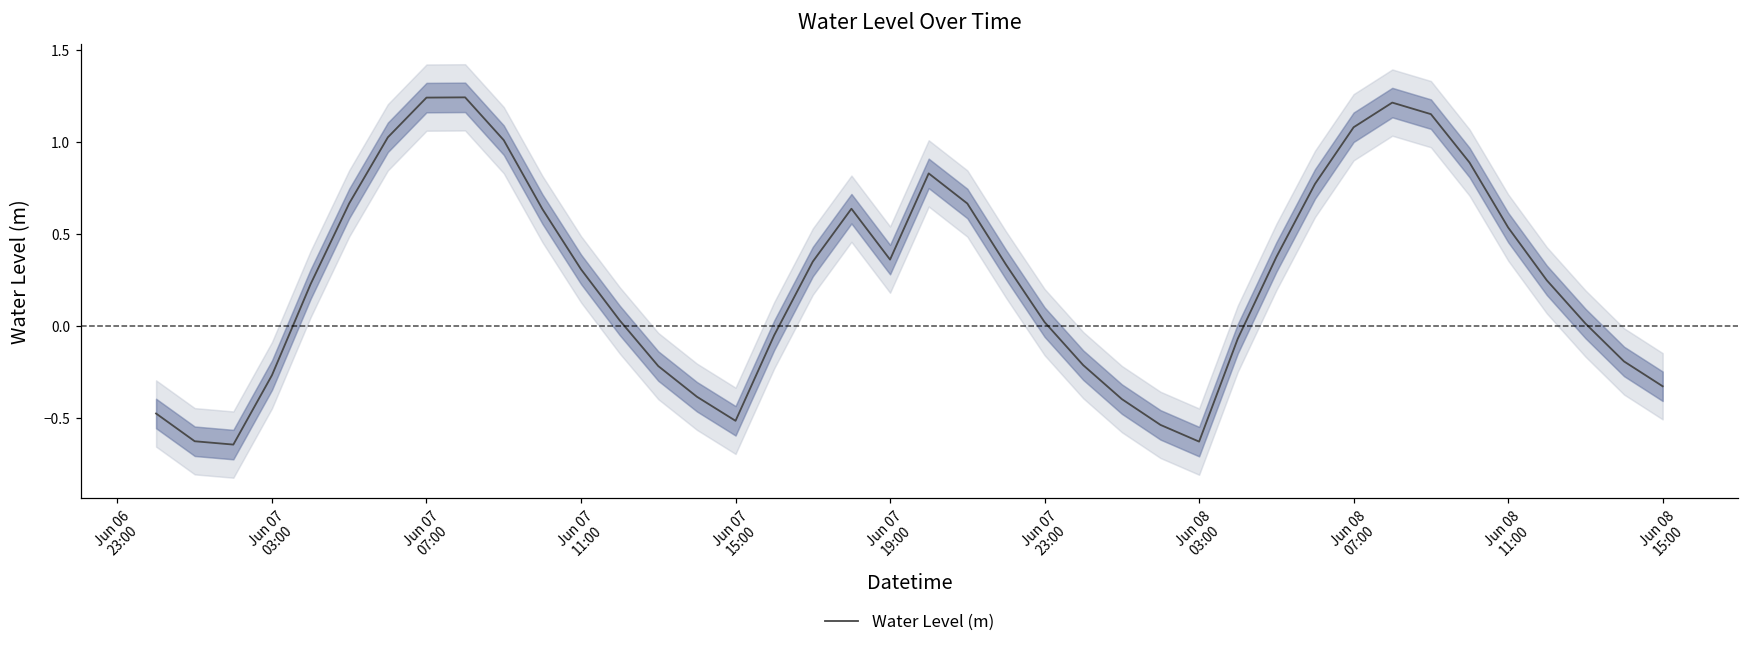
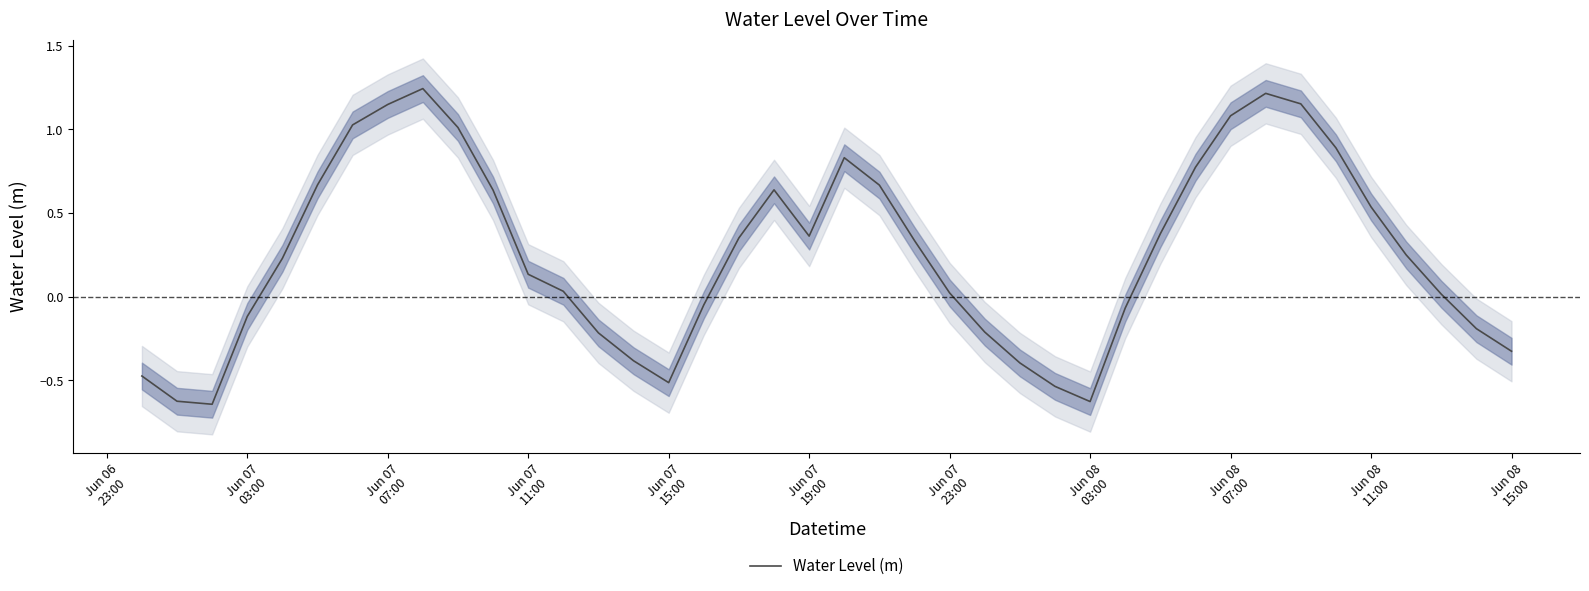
Water Level (m), Jun 07 03:00: -0.27 -> -0.12
Water Level (m), Jun 07 07:00: 1.24 -> 1.15
Water Level (m), Jun 07 11:00: 0.31 -> 0.13
